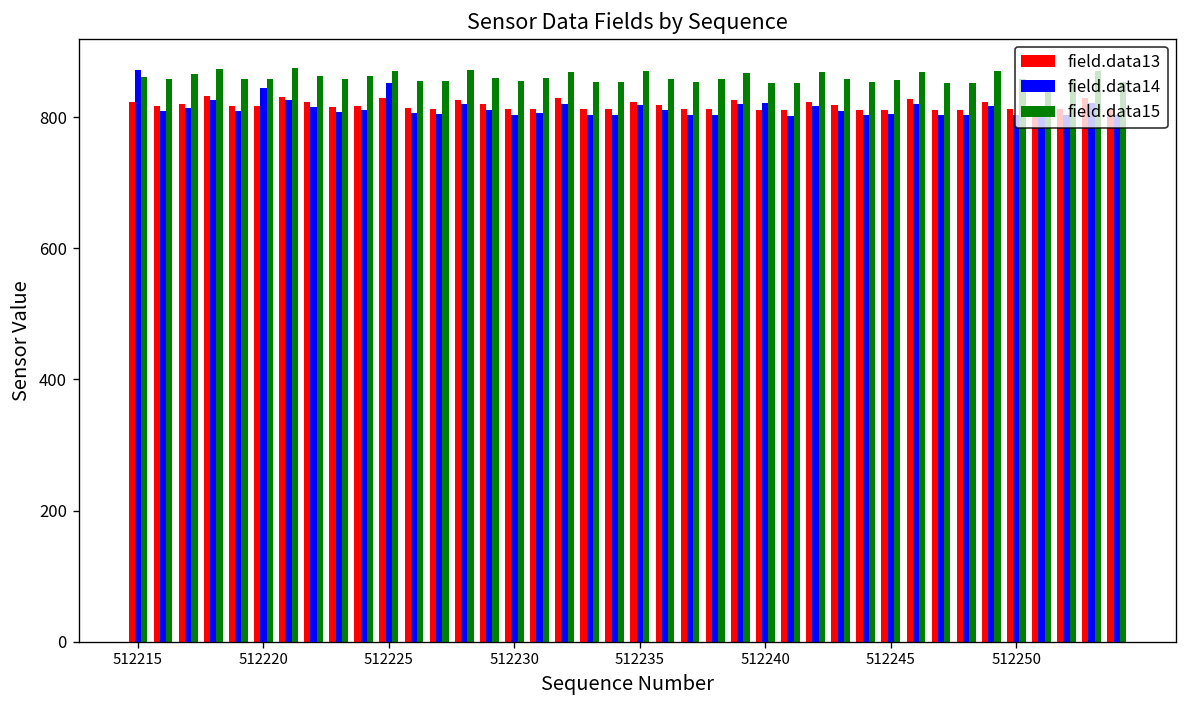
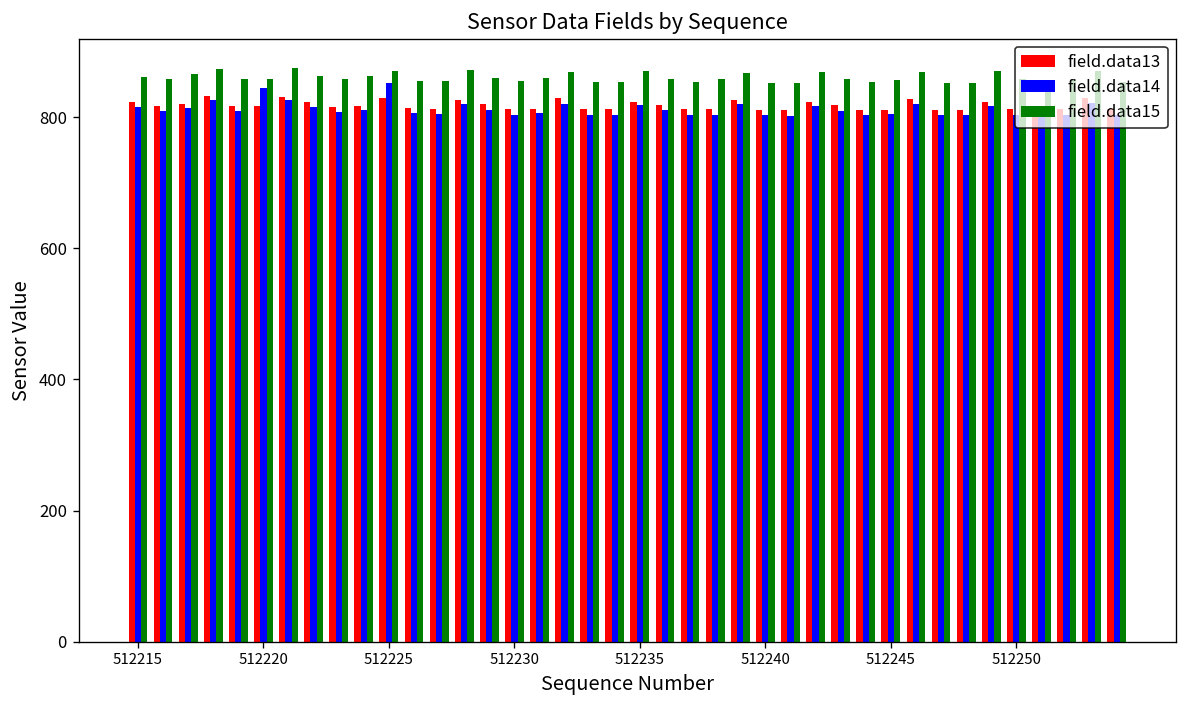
field.data14, 512215: 870 -> 820
field.data14, 512240: 820 -> 800
